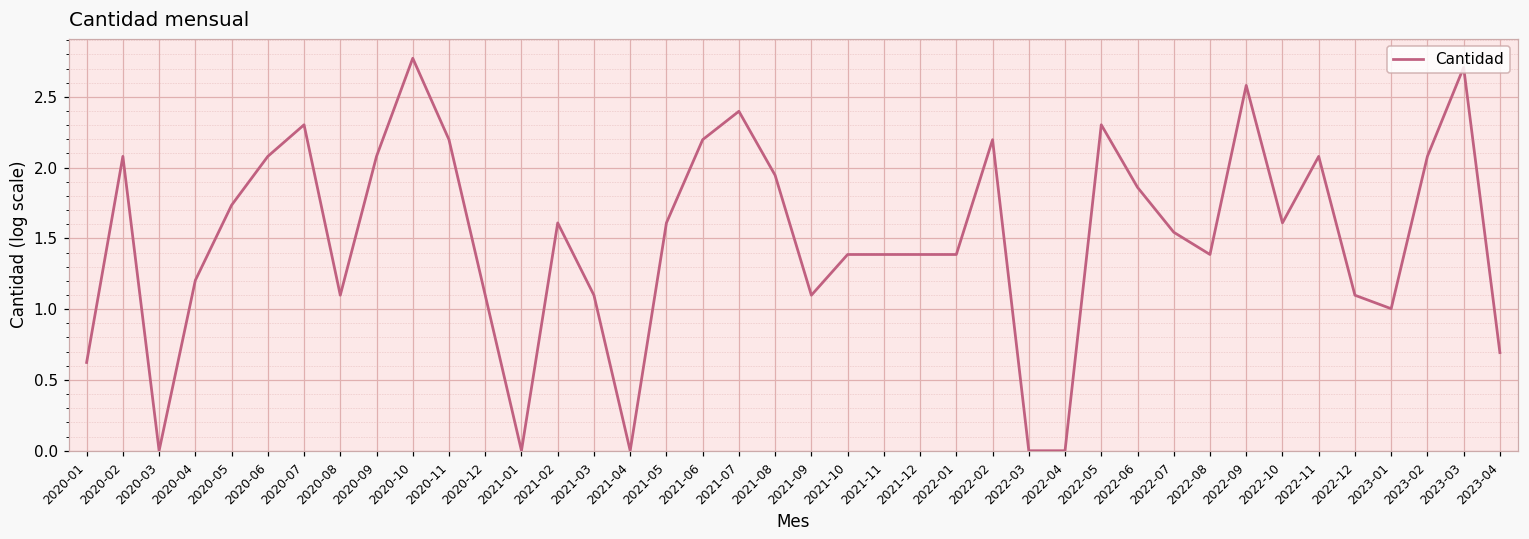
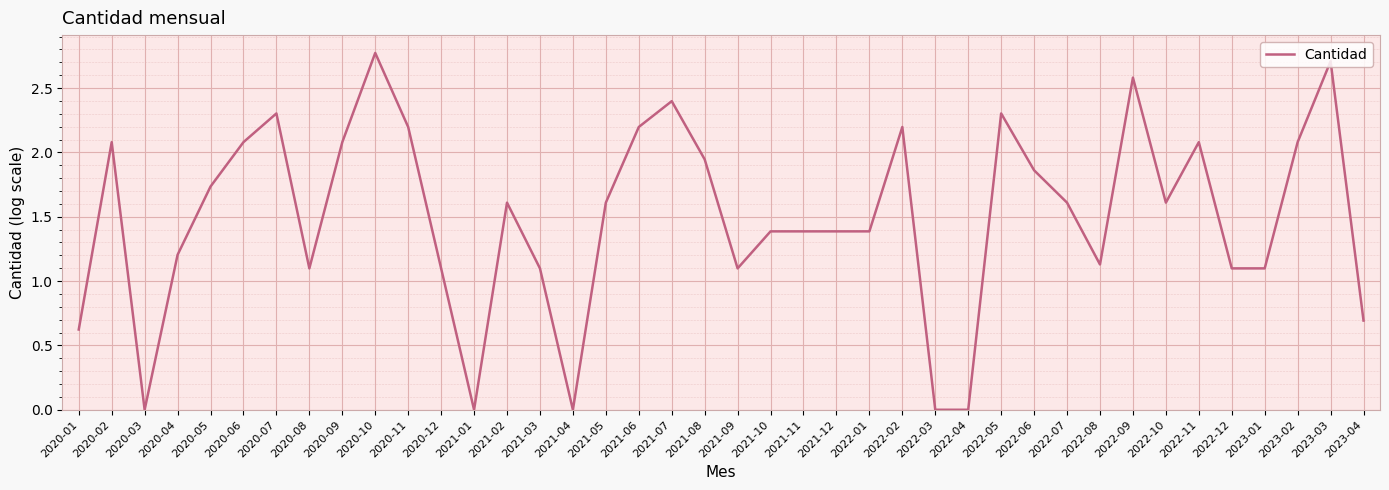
2022-07: 1.54 -> 1.61
2022-08: 1.39 -> 1.13
2023-01: 1.00 -> 1.10
